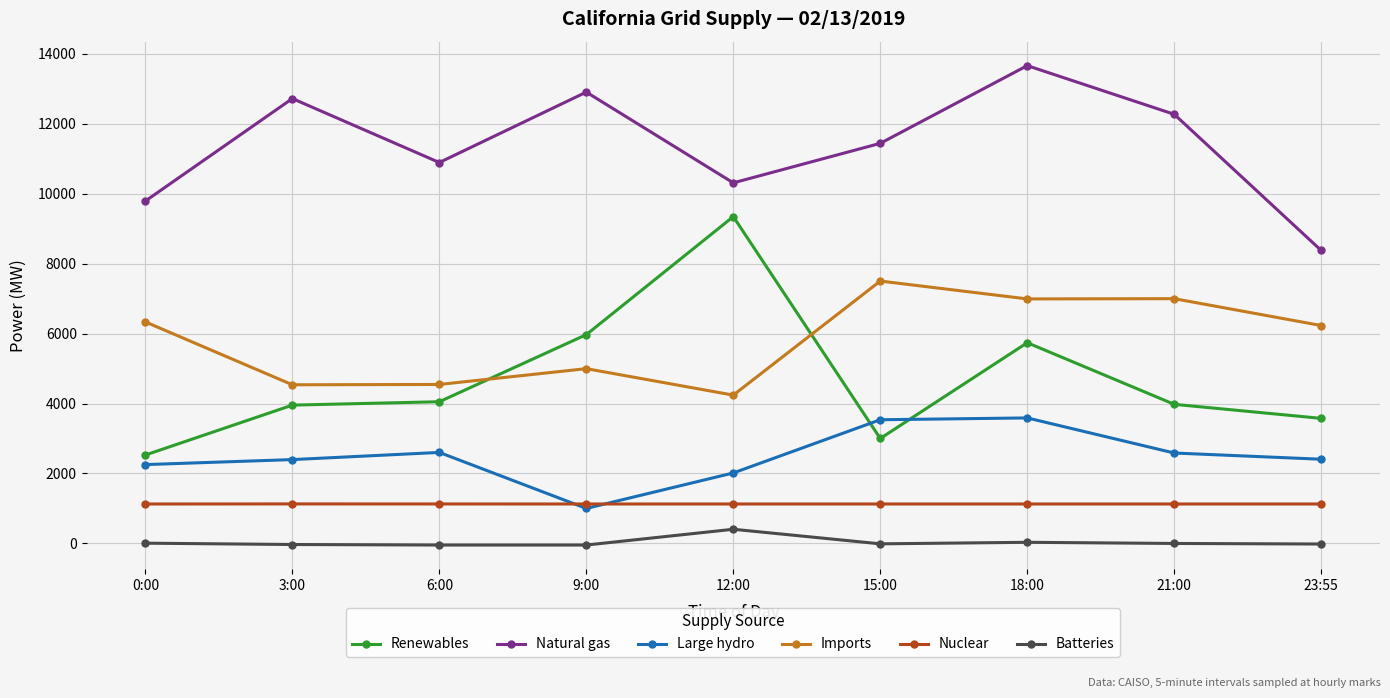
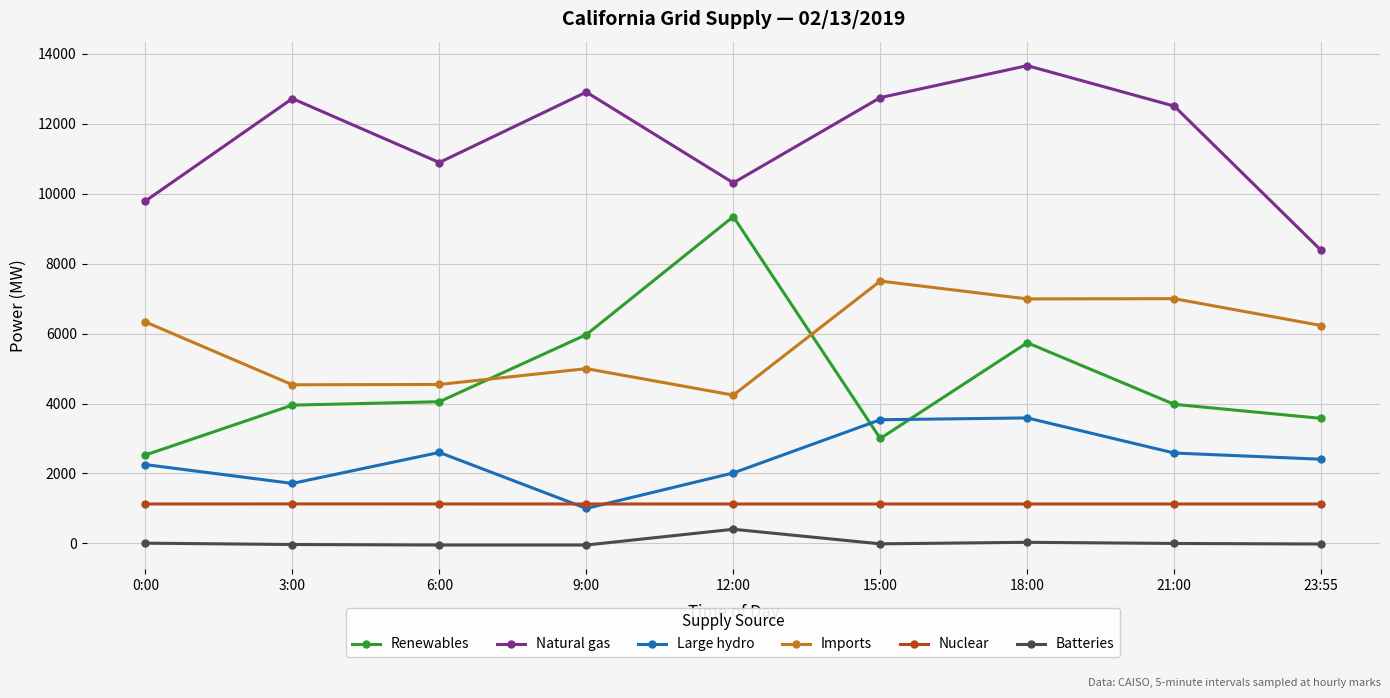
Large hydro, 3:00: 2400 -> 1700
Natural gas, 15:00: 11400 -> 12800
Natural gas, 21:00: 12300 -> 12500
